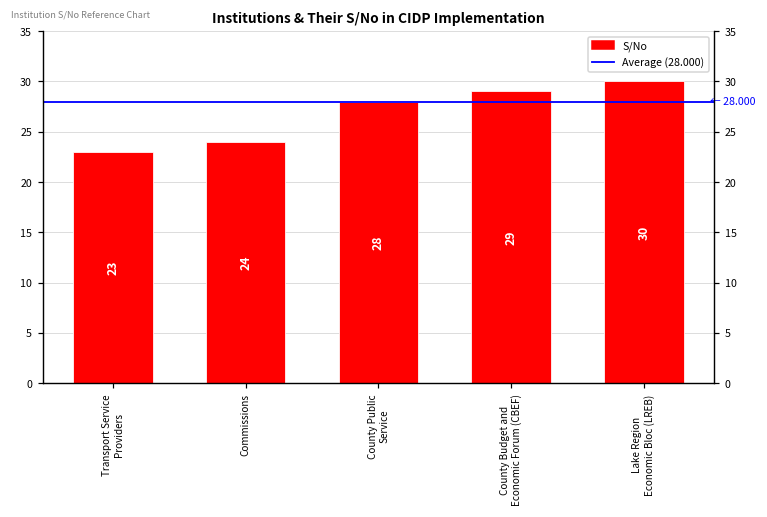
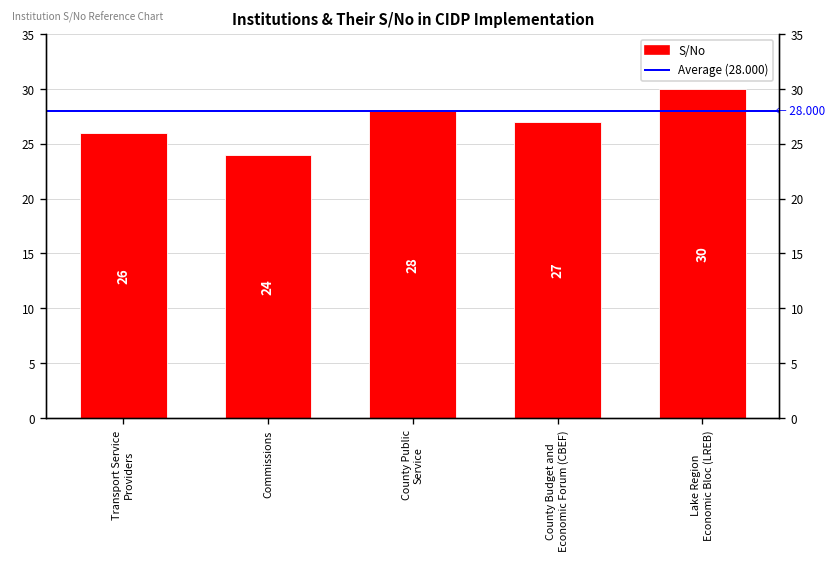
Transport Service Providers: 23 -> 26
County Budget and Economic Forum (CBEF): 29 -> 27
